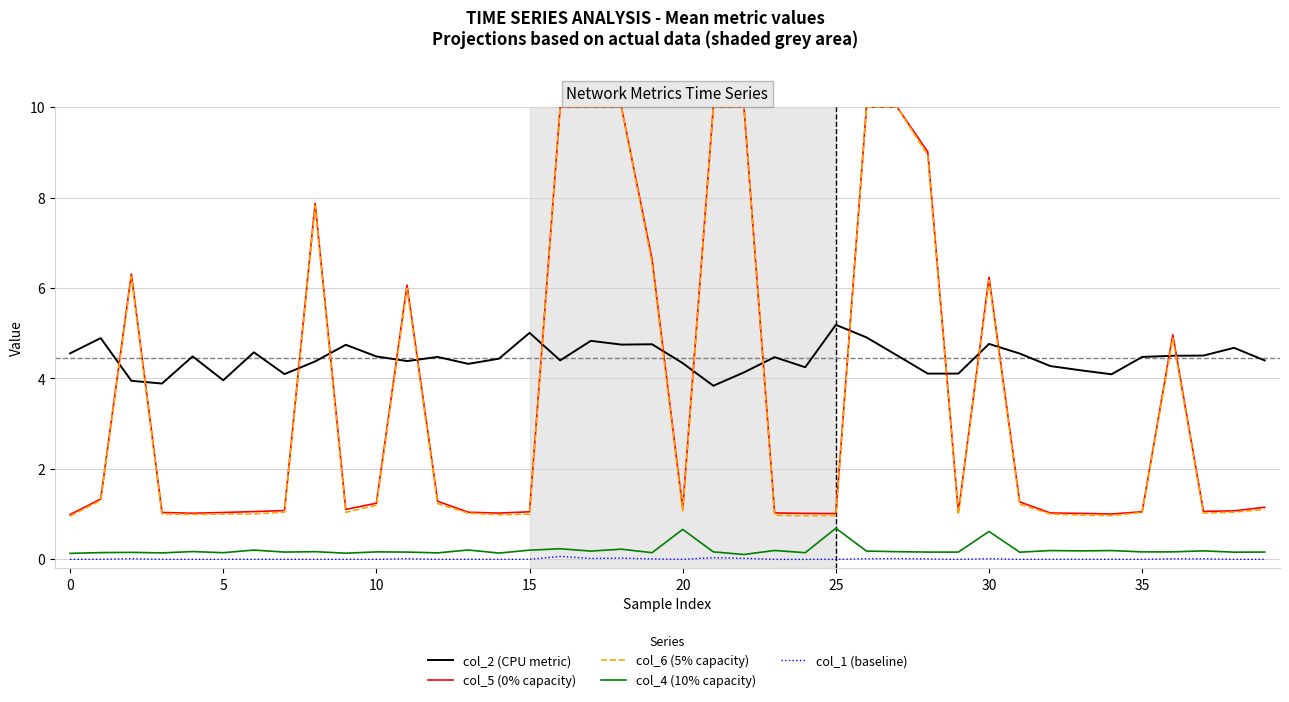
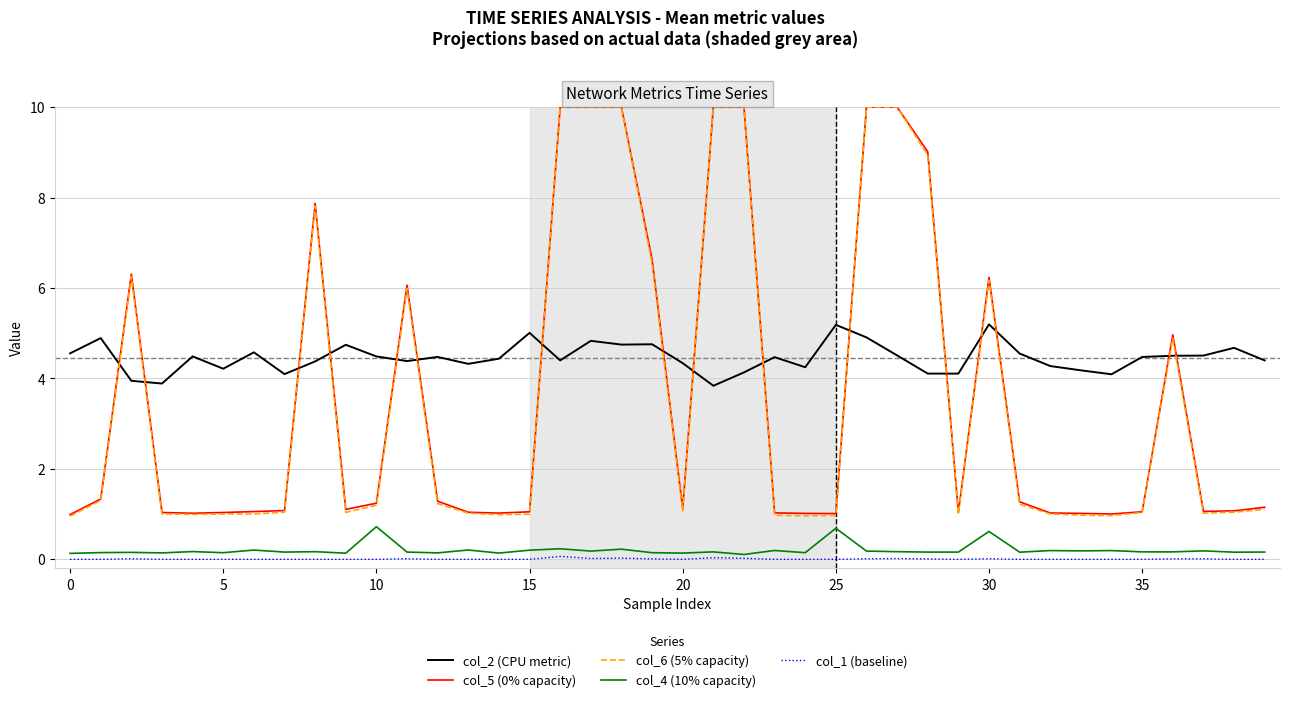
col_2 (CPU metric), 5: 4.0 -> 4.2
col_4 (10% capacity), 10: 0.2 -> 0.7
col_4 (10% capacity), 20: 0.7 -> 0.1
col_2 (CPU metric), 30: 4.8 -> 5.2
